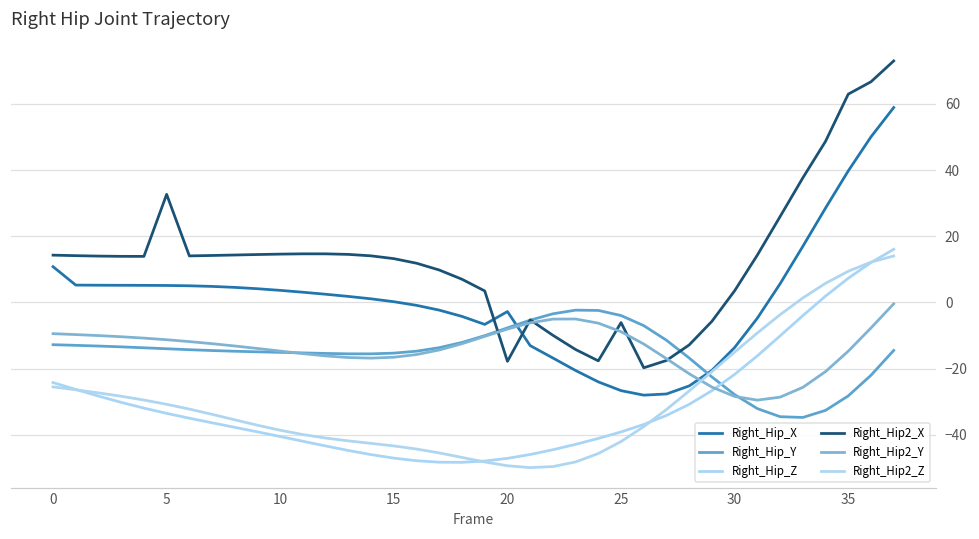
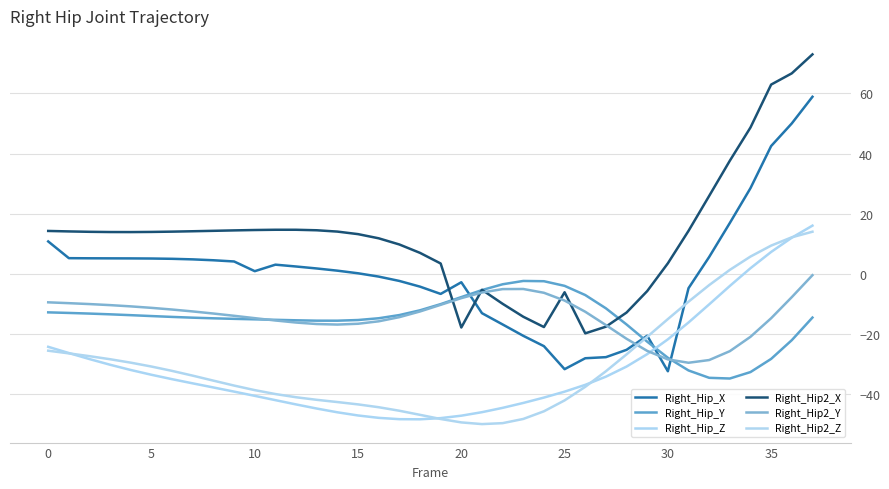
Right_Hip2_X, 5: 33 -> 14
Right_Hip_X, 10: 4 -> 1
Right_Hip_X, 25: -27 -> -32
Right_Hip_X, 30: -14 -> -32
Right_Hip_X, 35: 40 -> 43
